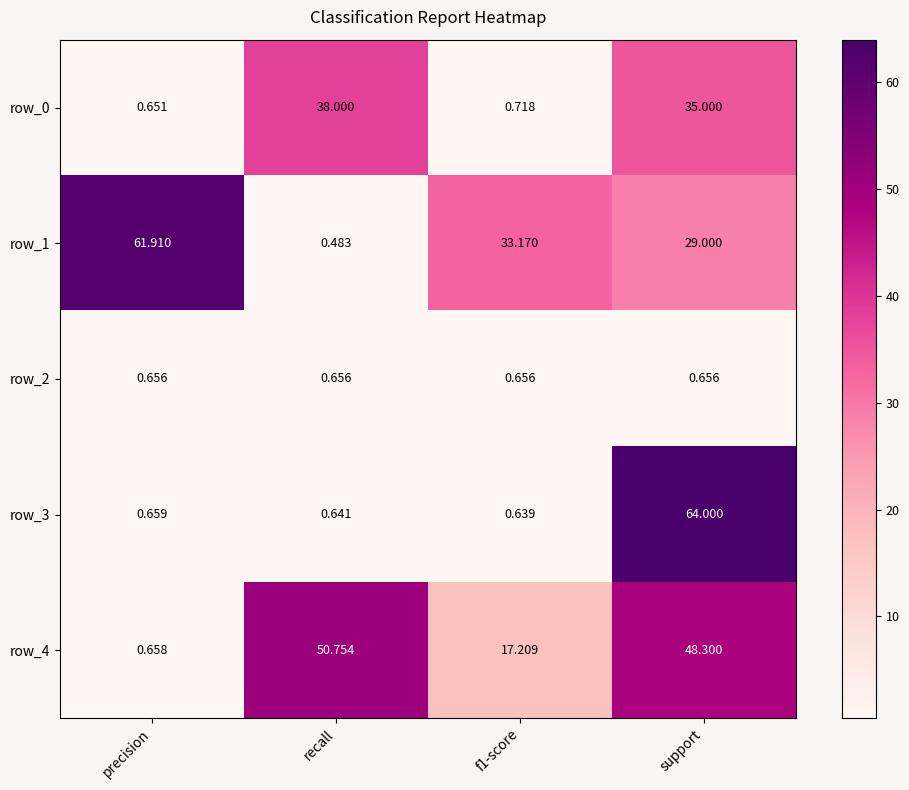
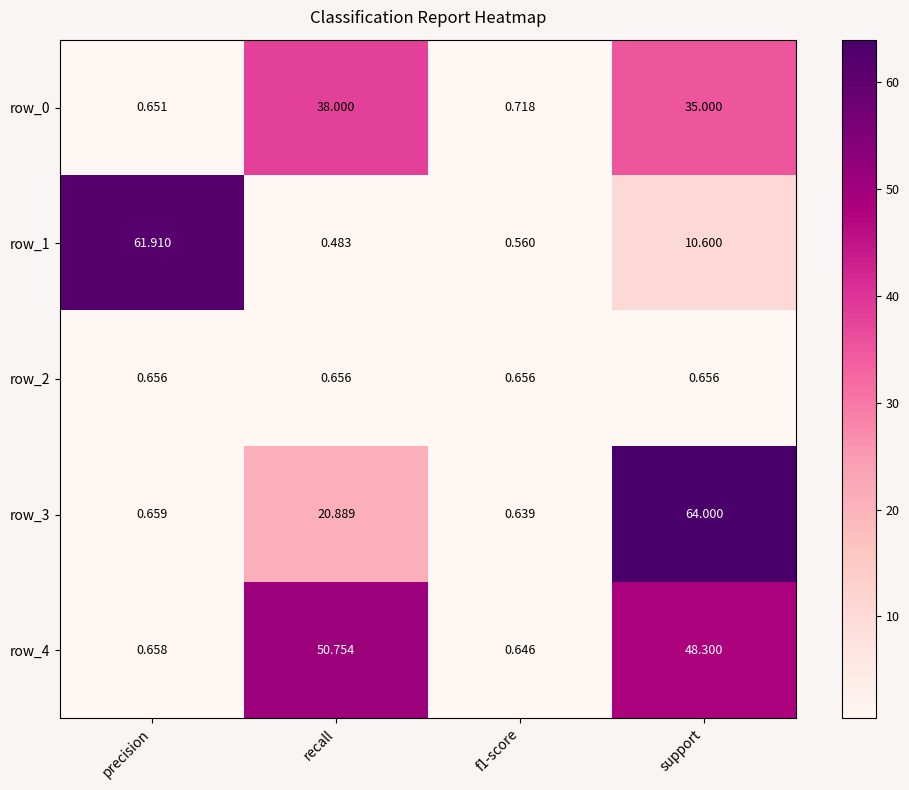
row_1, f1-score: 33.170 -> 0.560
row_1, support: 29.000 -> 10.600
row_3, recall: 0.641 -> 20.889
row_4, f1-score: 17.209 -> 0.646
